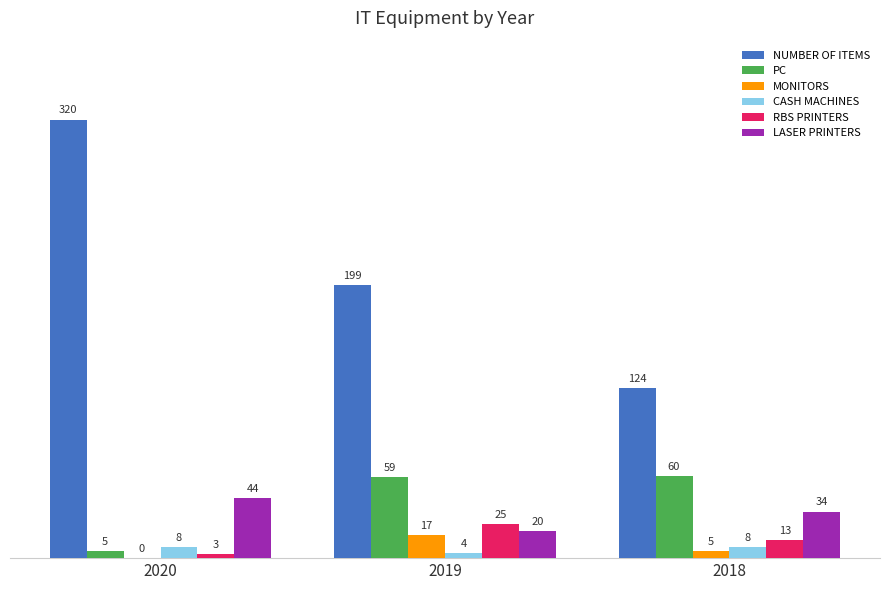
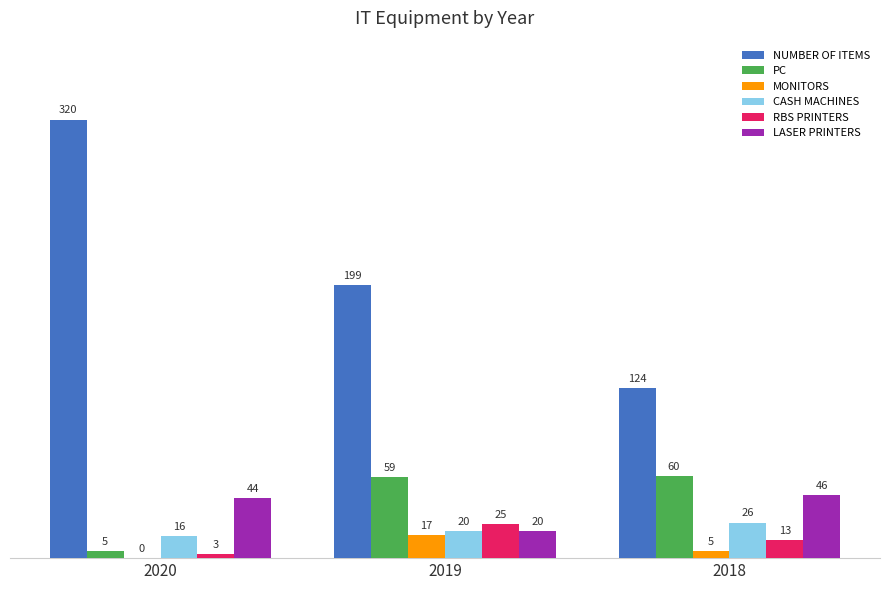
CASH MACHINES, 2020: 8 -> 16
CASH MACHINES, 2019: 4 -> 20
CASH MACHINES, 2018: 8 -> 26
LASER PRINTERS, 2018: 34 -> 46
